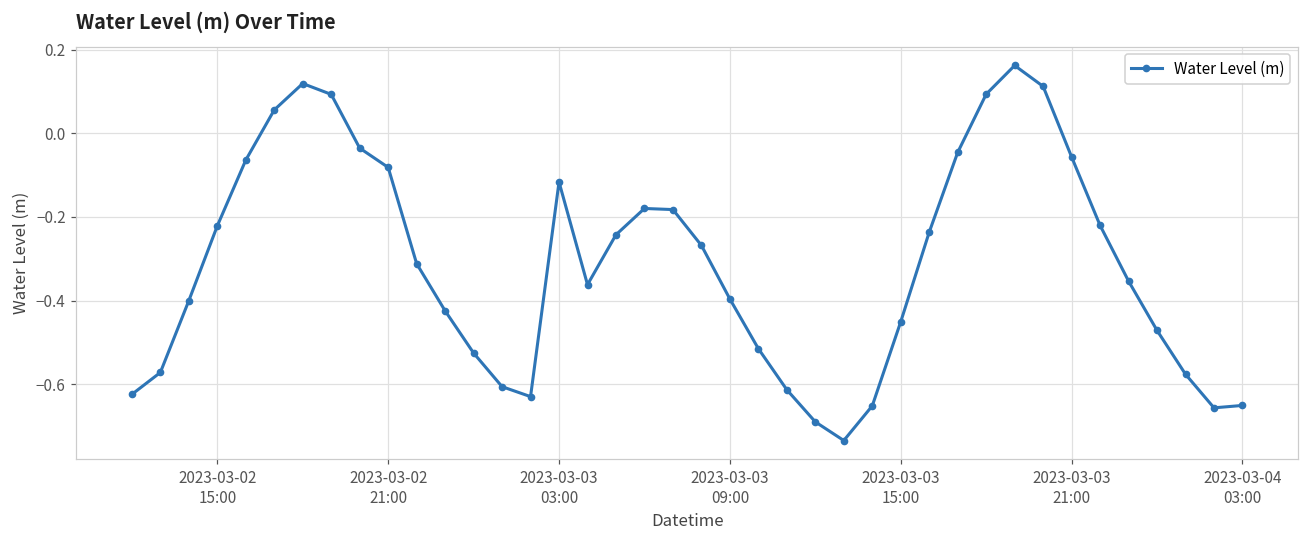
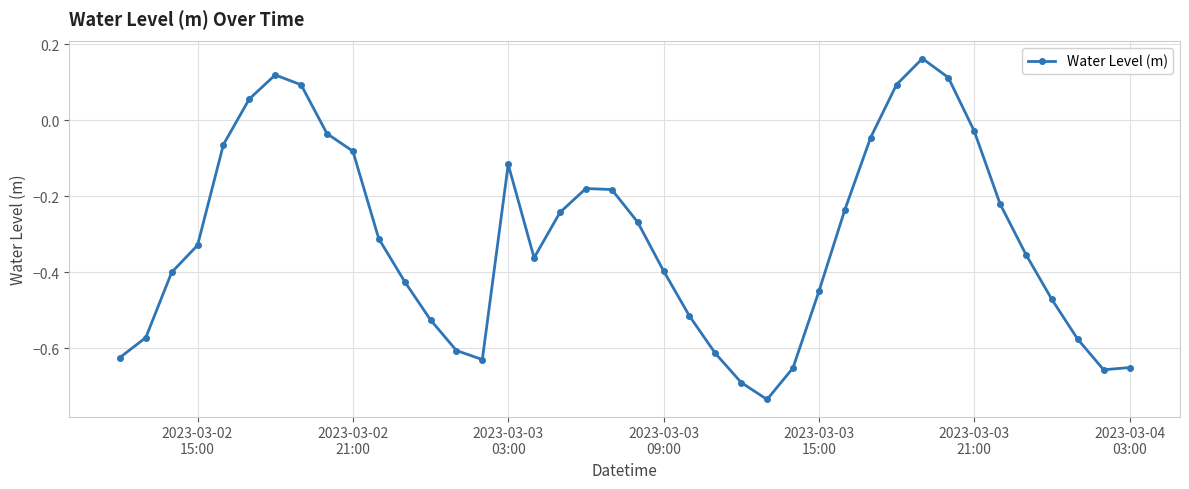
2023-03-02 15:00: -0.22 -> -0.33
2023-03-03 21:00: -0.06 -> -0.03
